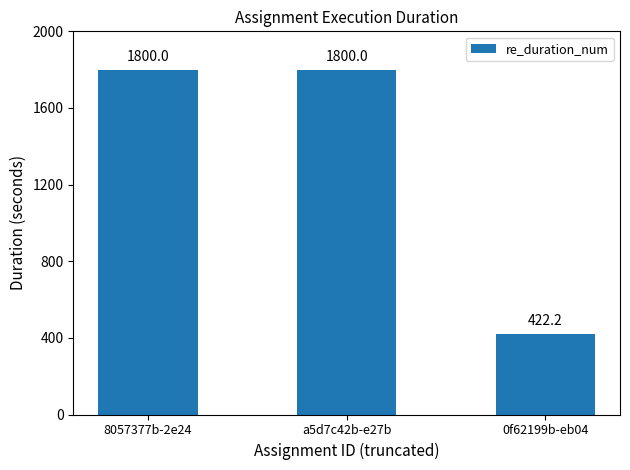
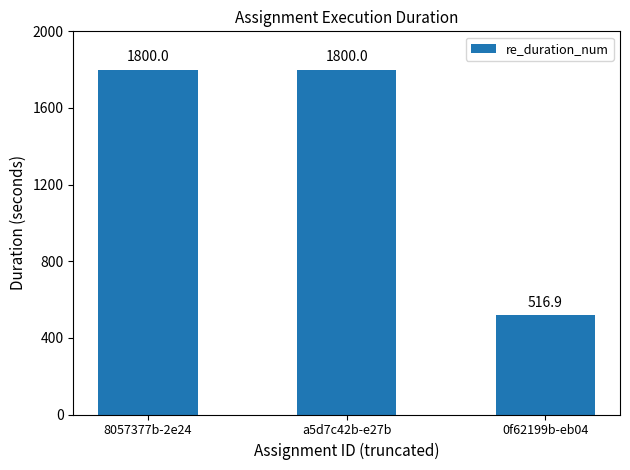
0f62199b-eb04: 422.2 -> 516.9
